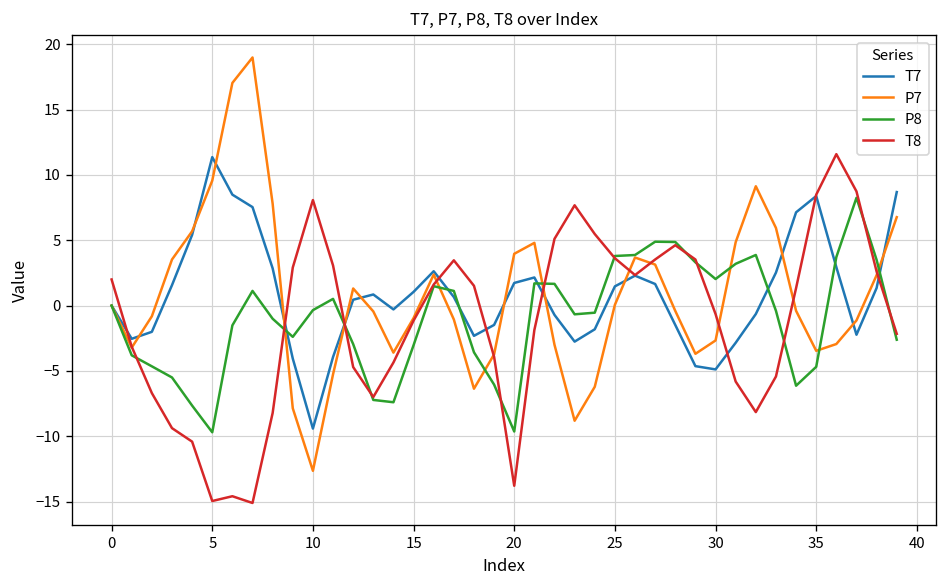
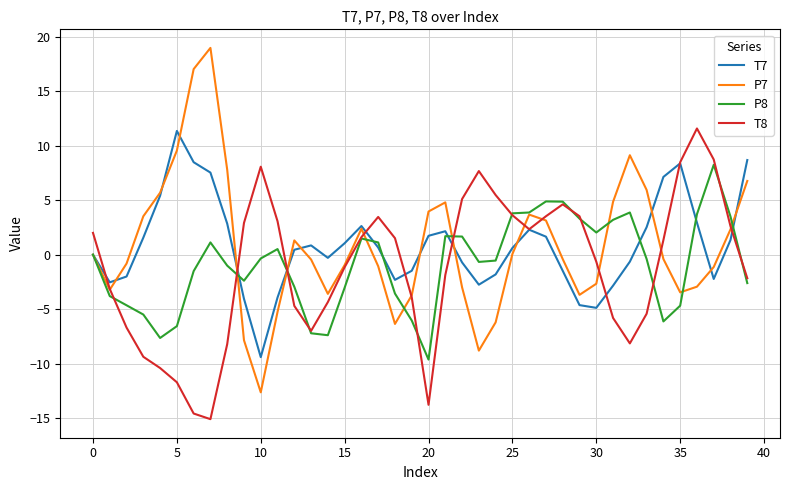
P8, 5: -9.7 -> -6.6
T8, 5: -14.9 -> -11.7
T7, 25: 1.5 -> 0.6
